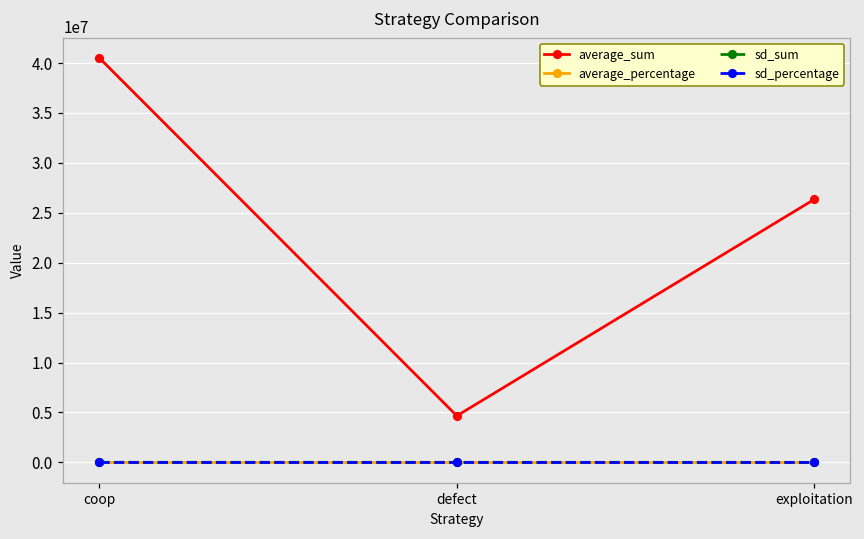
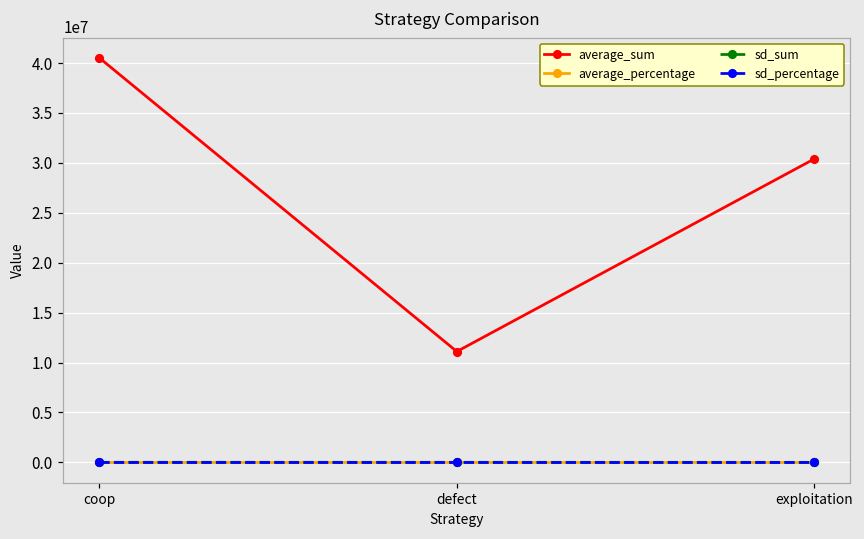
average_sum, defect: 5000000 -> 11000000
average_sum, exploitation: 26000000 -> 30000000
